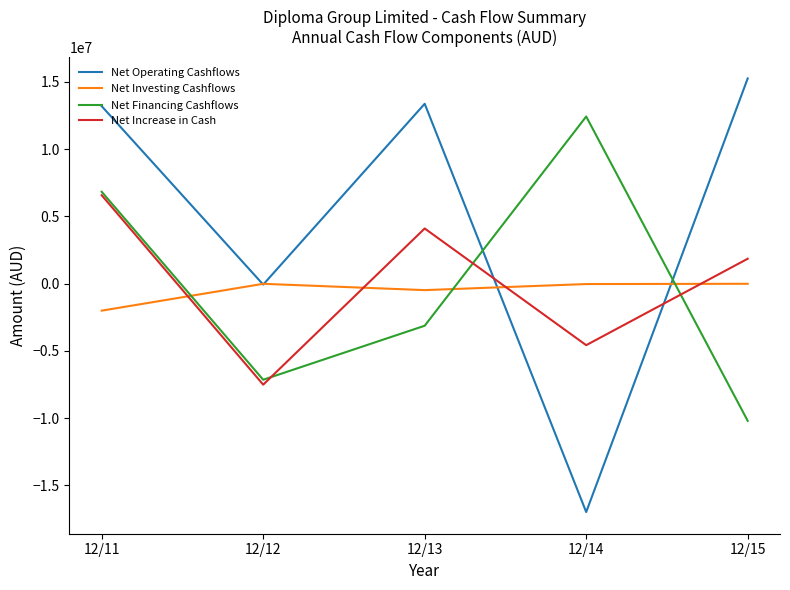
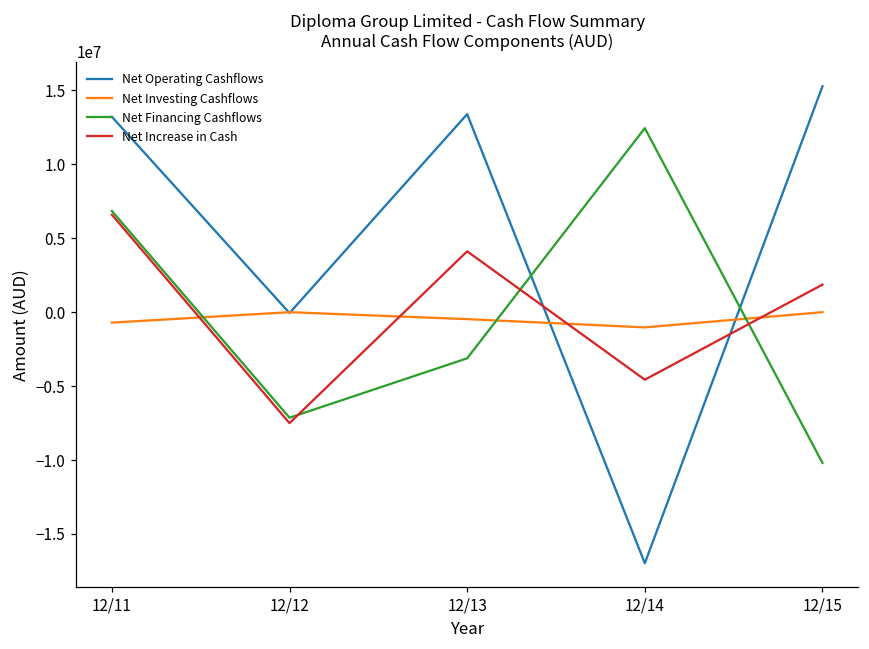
Net Investing Cashflows, 12/11: -2000000 -> -700000
Net Investing Cashflows, 12/14: 0 -> -1000000
